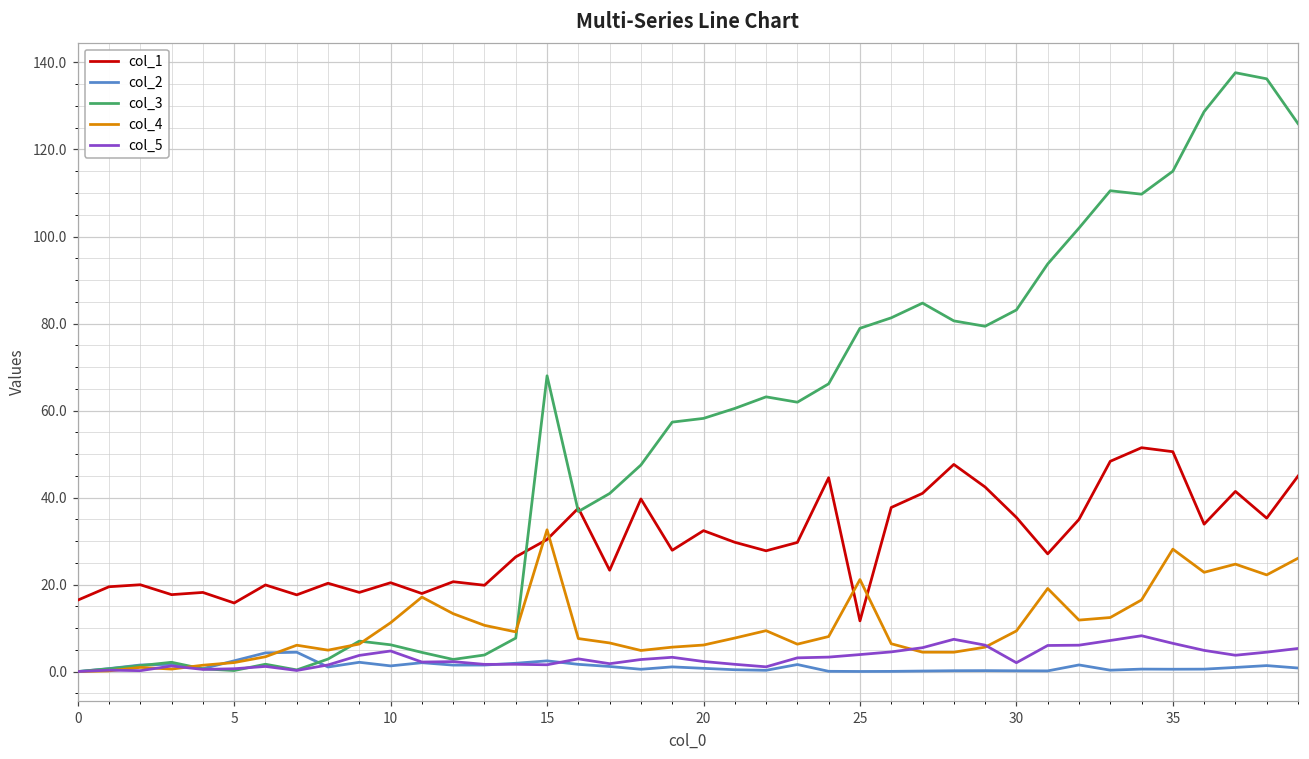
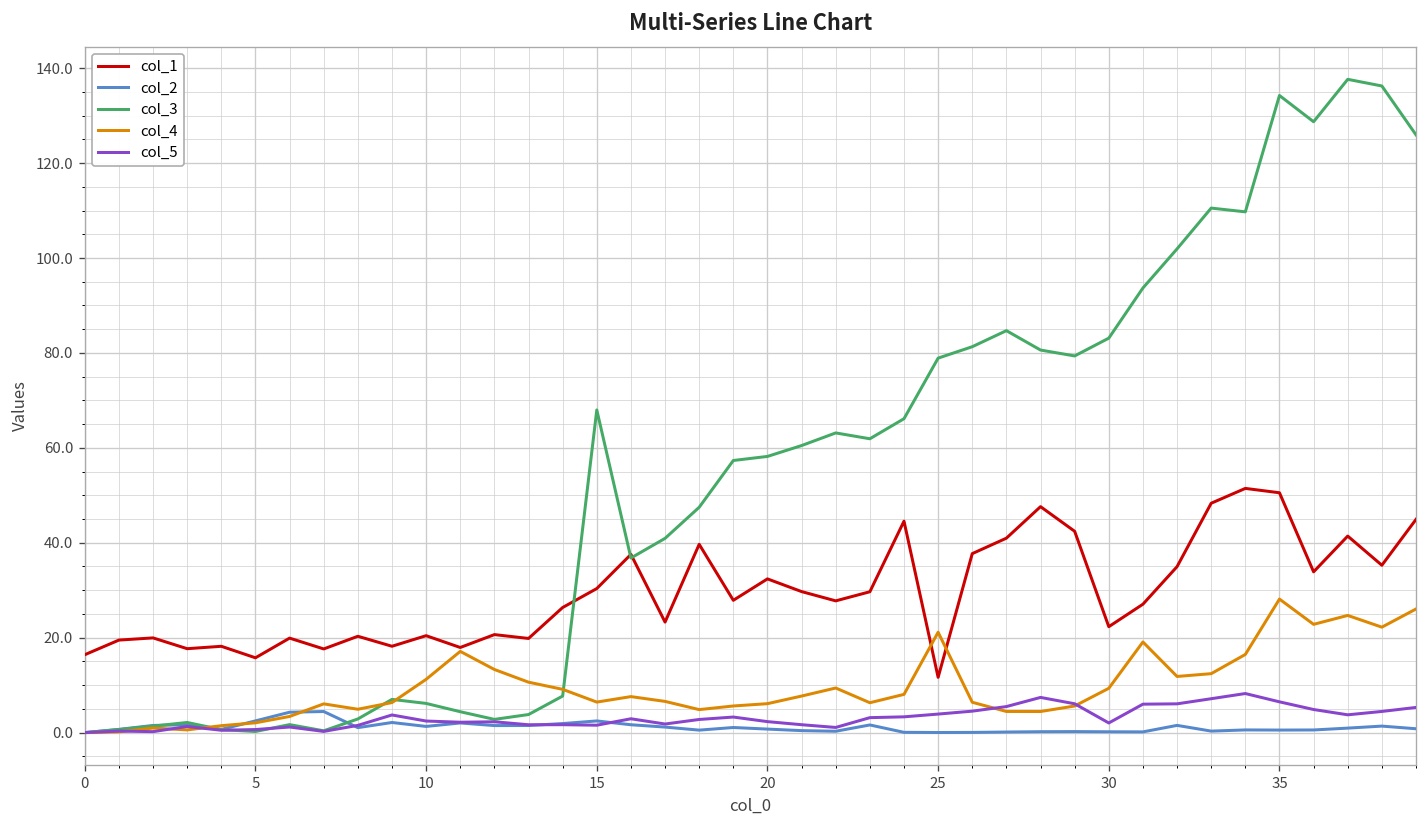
col_5, 10: 5 -> 2
col_4, 15: 33 -> 6
col_1, 30: 35 -> 22
col_3, 35: 115 -> 134
